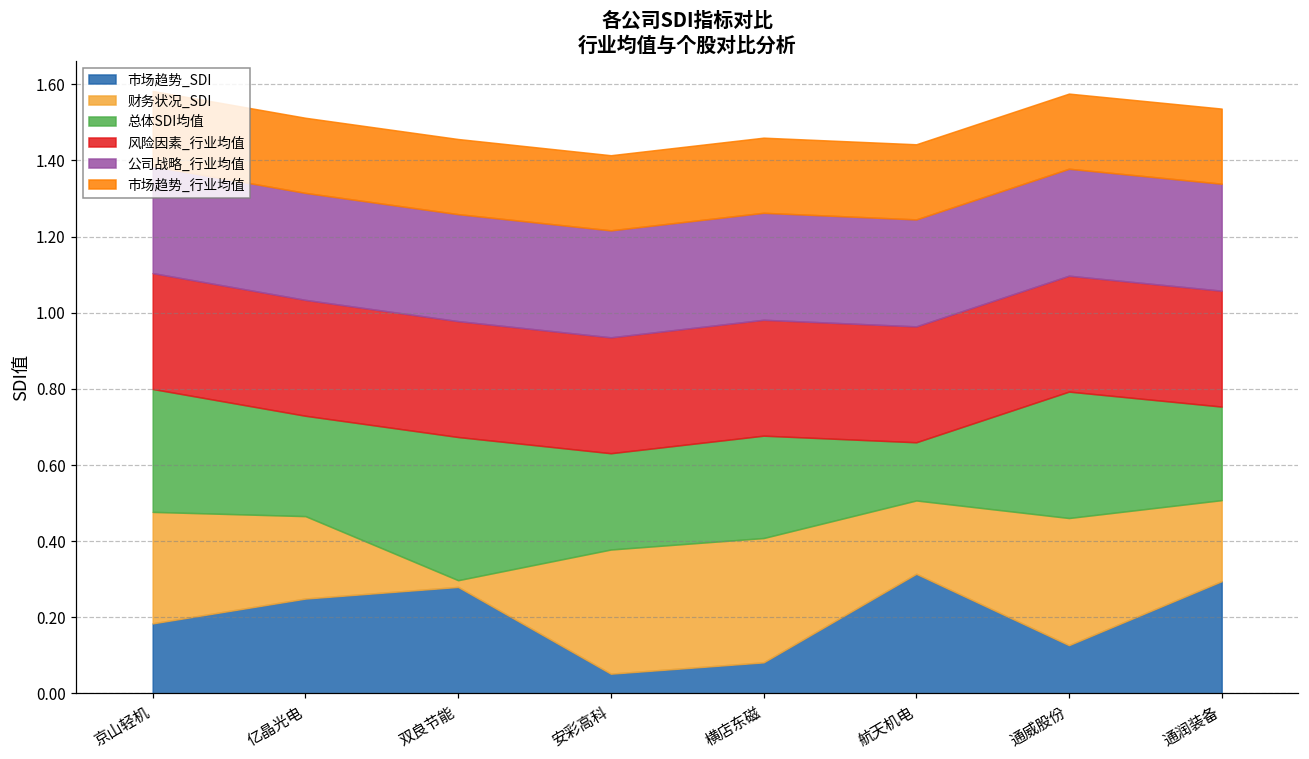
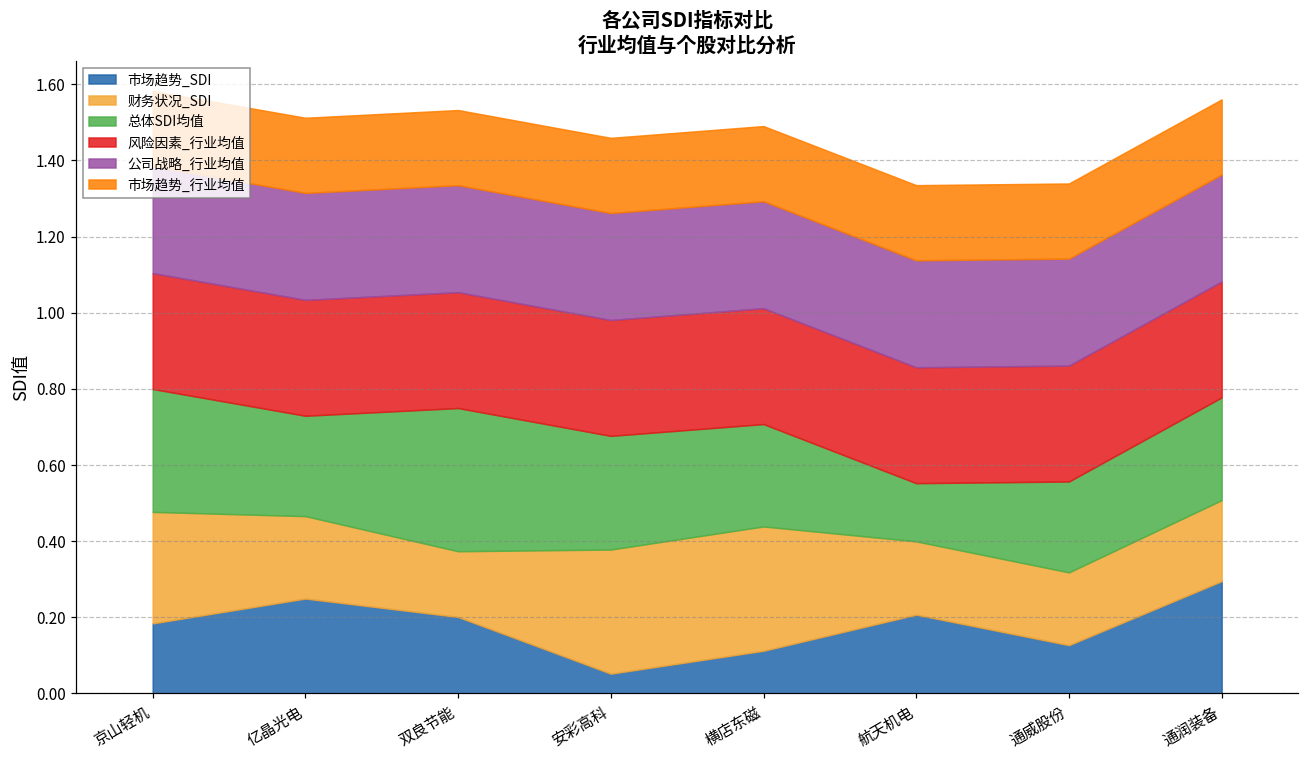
市场趋势_SDI, 双良节能: 0.28 -> 0.20
财务状况_SDI, 双良节能: 0.02 -> 0.17
总体SDI均值, 安彩高科: 0.25 -> 0.30
市场趋势_SDI, 横店东磁: 0.08 -> 0.11
市场趋势_SDI, 航天机电: 0.31 -> 0.21
财务状况_SDI, 通威股份: 0.33 -> 0.19
总体SDI均值, 通威股份: 0.33 -> 0.24
总体SDI均值, 通润装备: 0.25 -> 0.27
